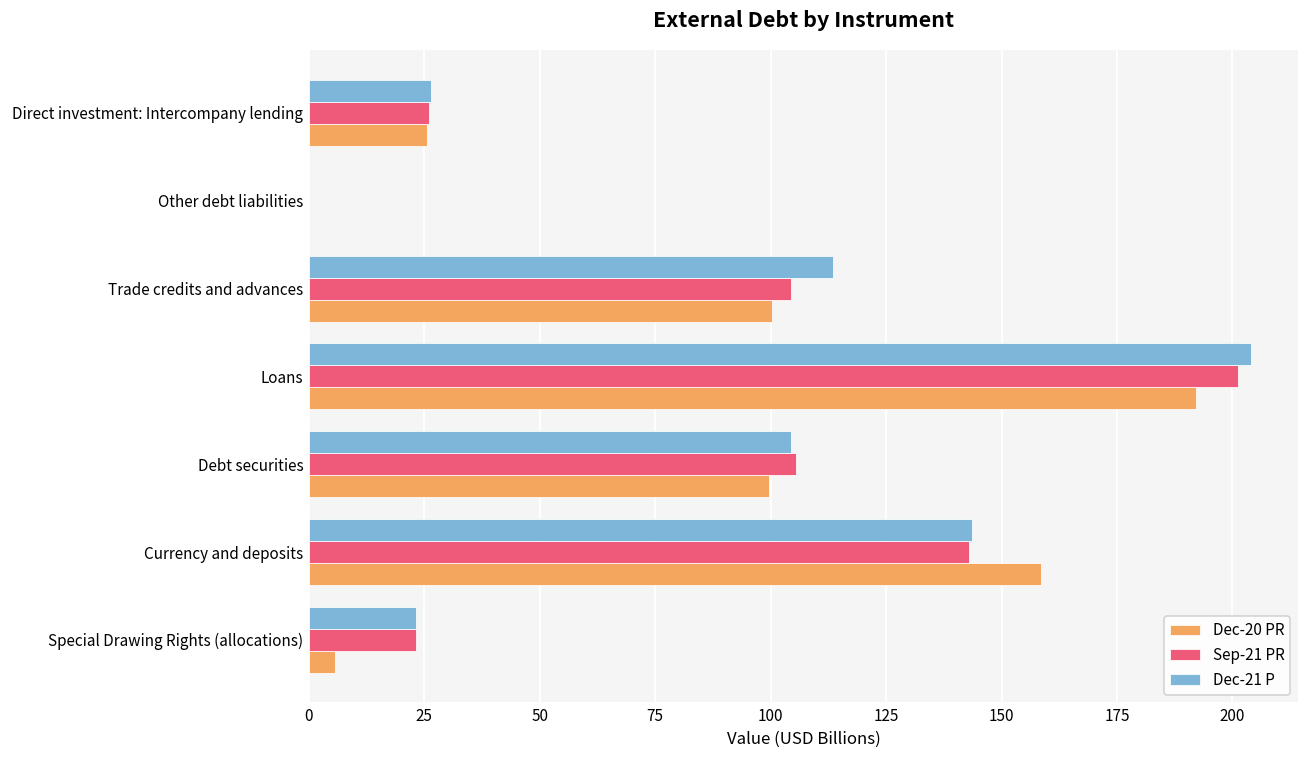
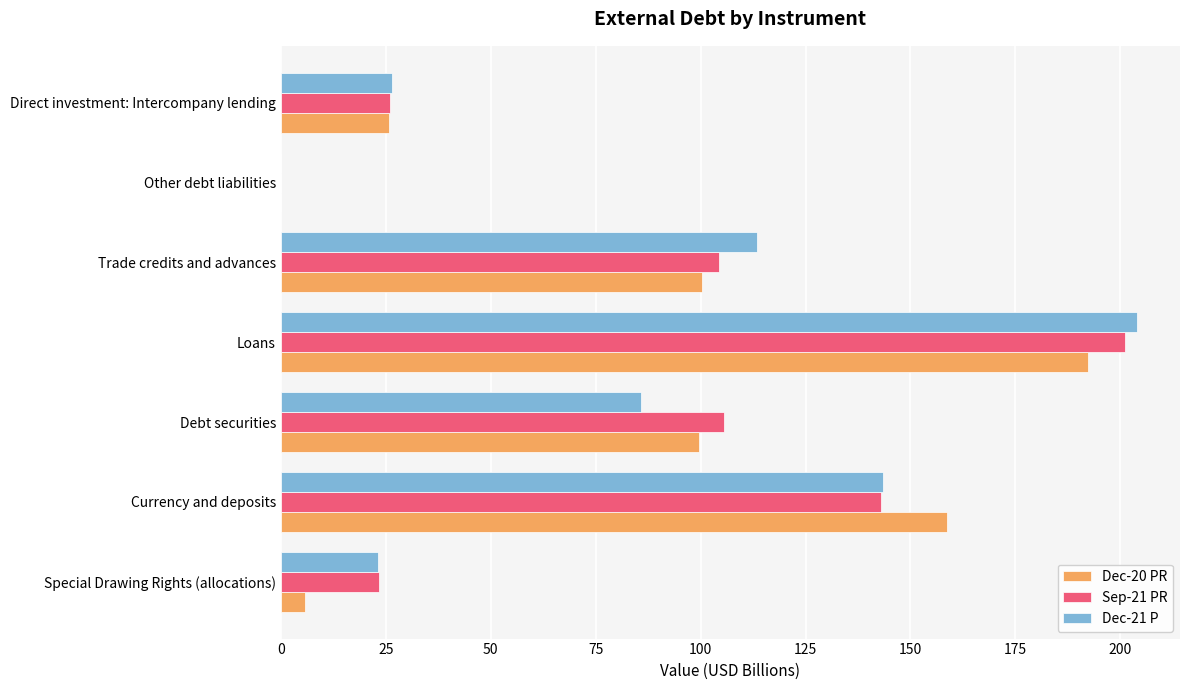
Dec-21 P, Debt securities: 104 -> 86
